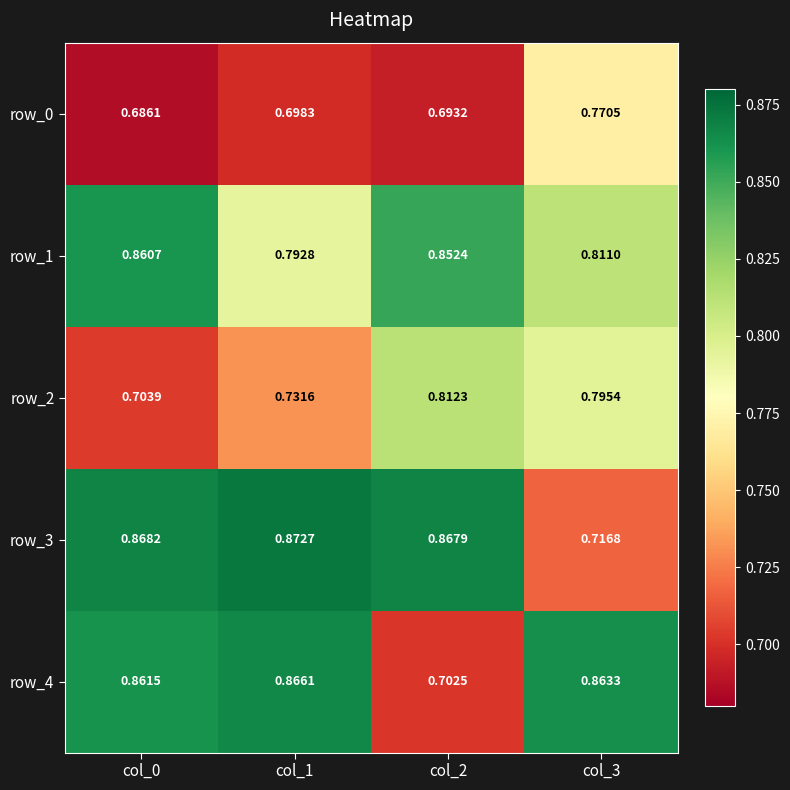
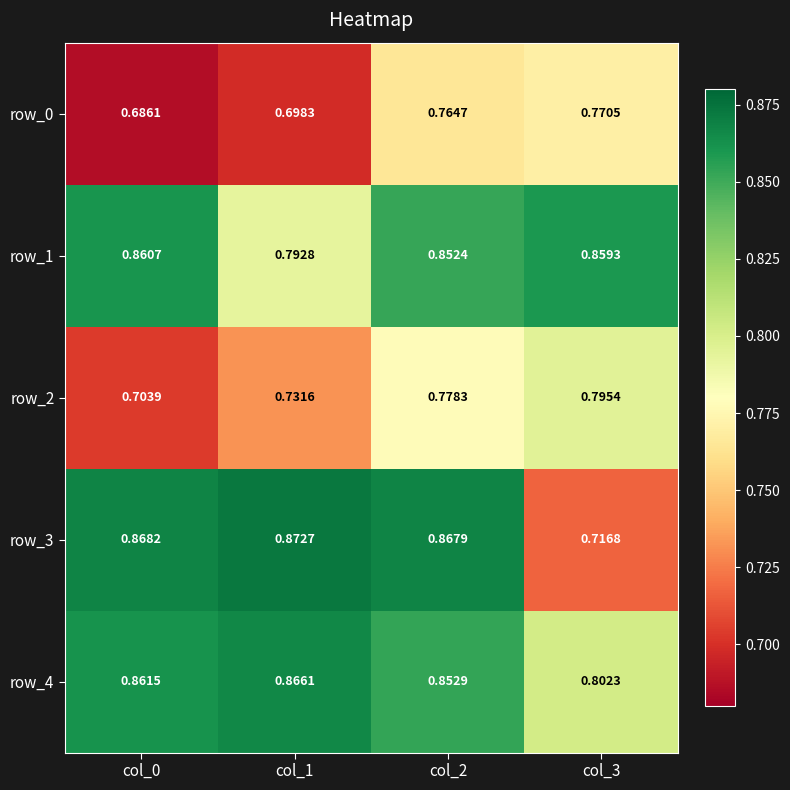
row_0, col_2: 0.6932 -> 0.7647
row_1, col_3: 0.8110 -> 0.8593
row_2, col_2: 0.8123 -> 0.7783
row_4, col_2: 0.7025 -> 0.8529
row_4, col_3: 0.8633 -> 0.8023
